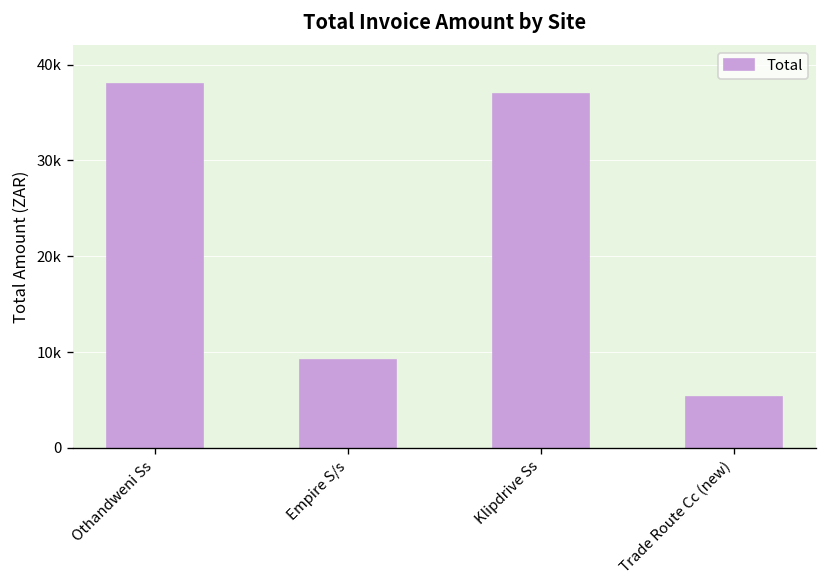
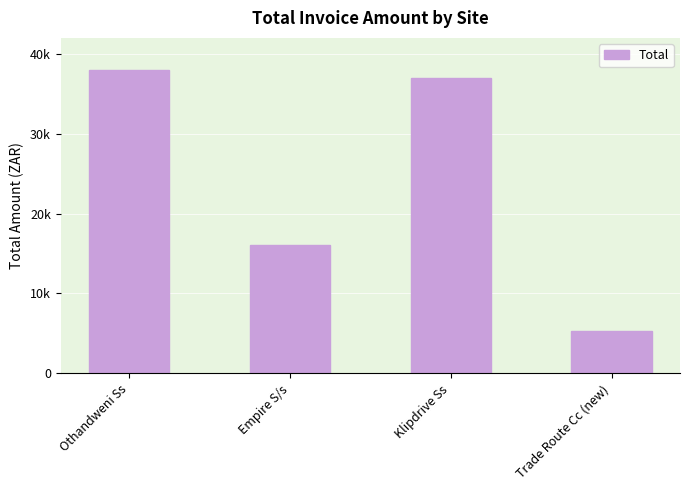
Empire S/s: 9000 -> 16000
